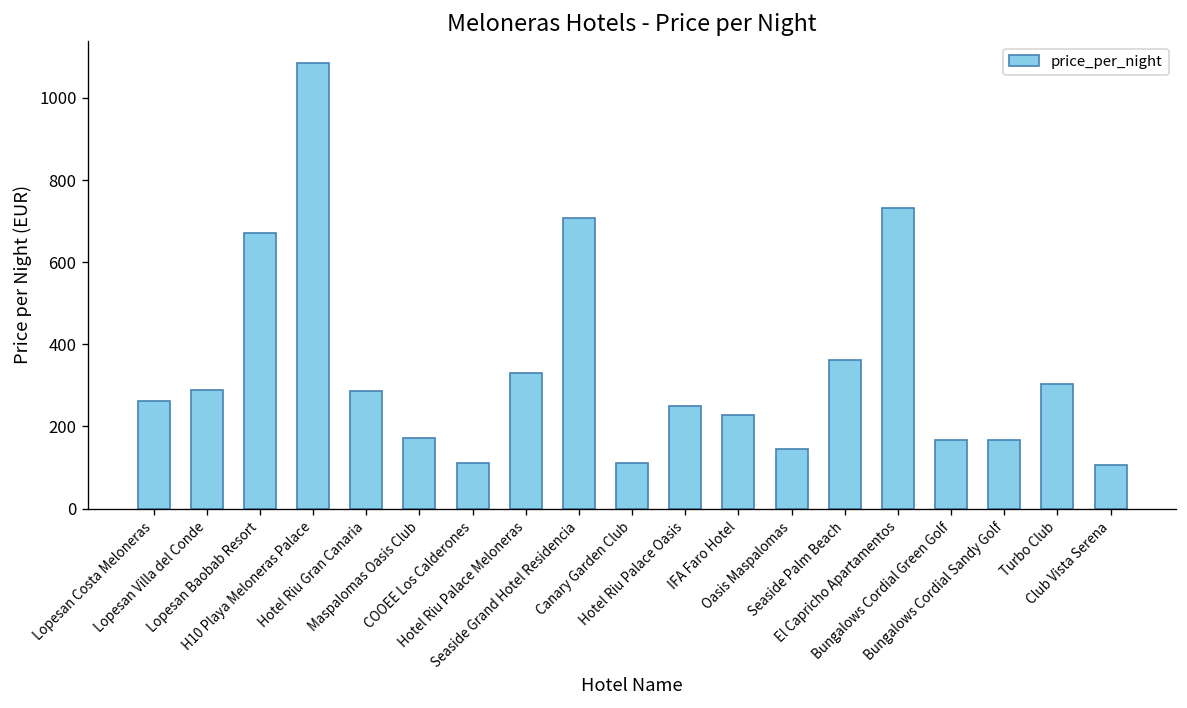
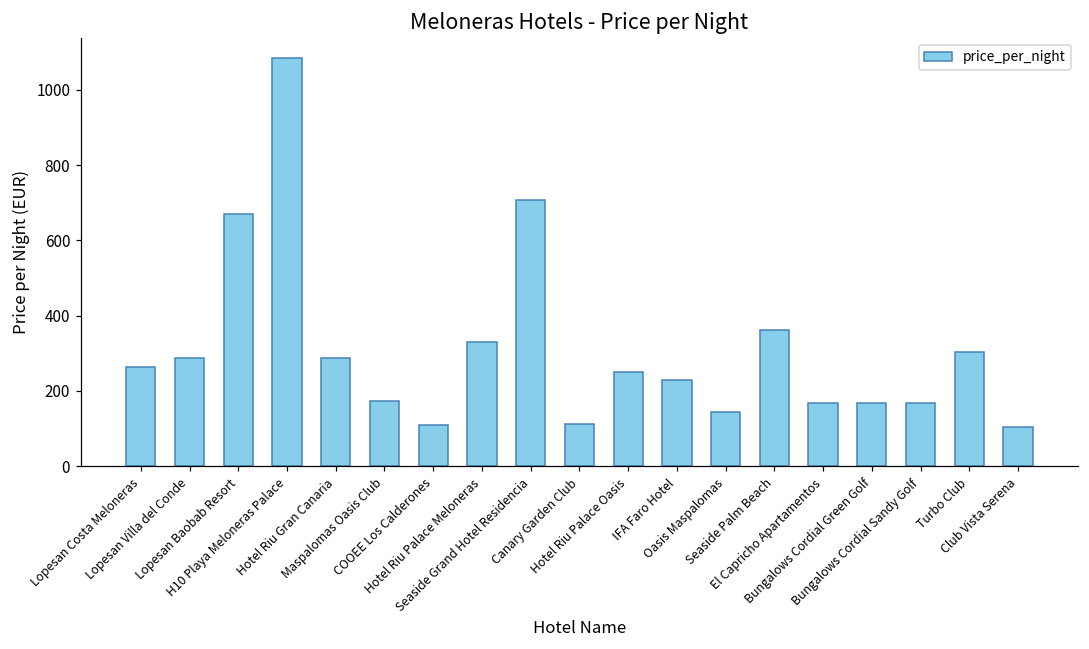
El Capricho Apartamentos: 730 -> 170
